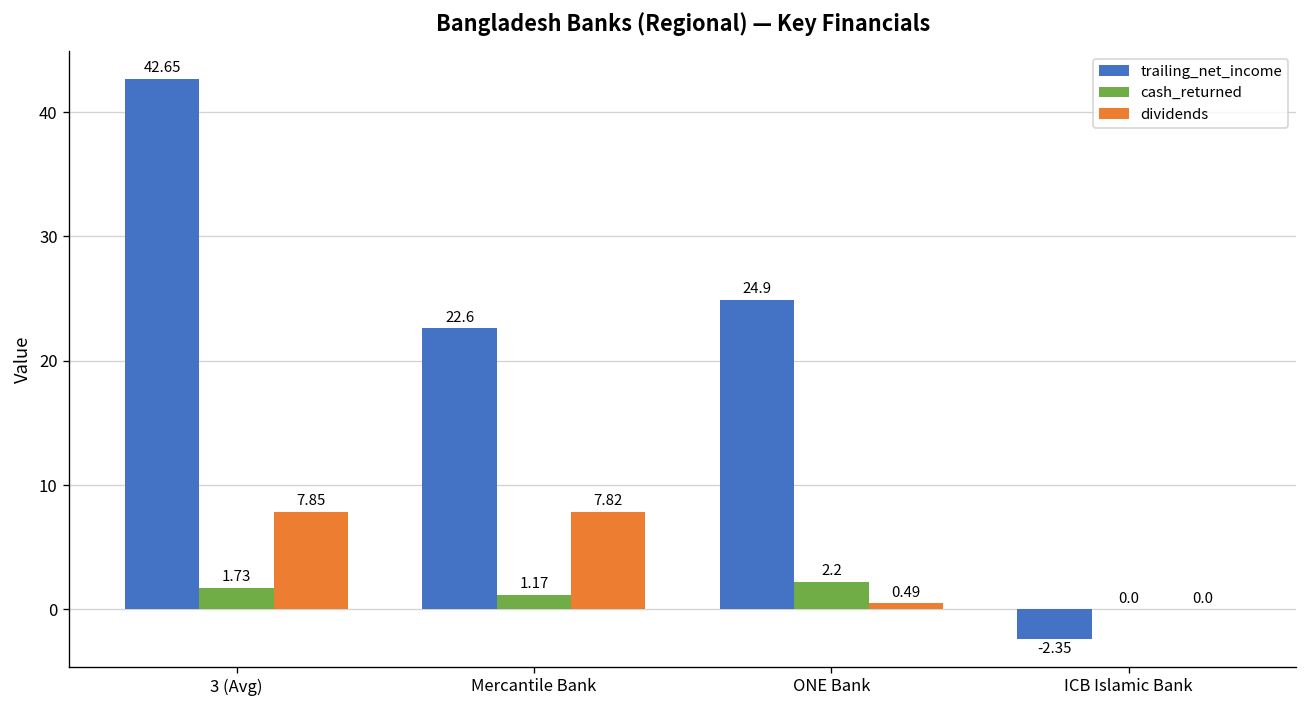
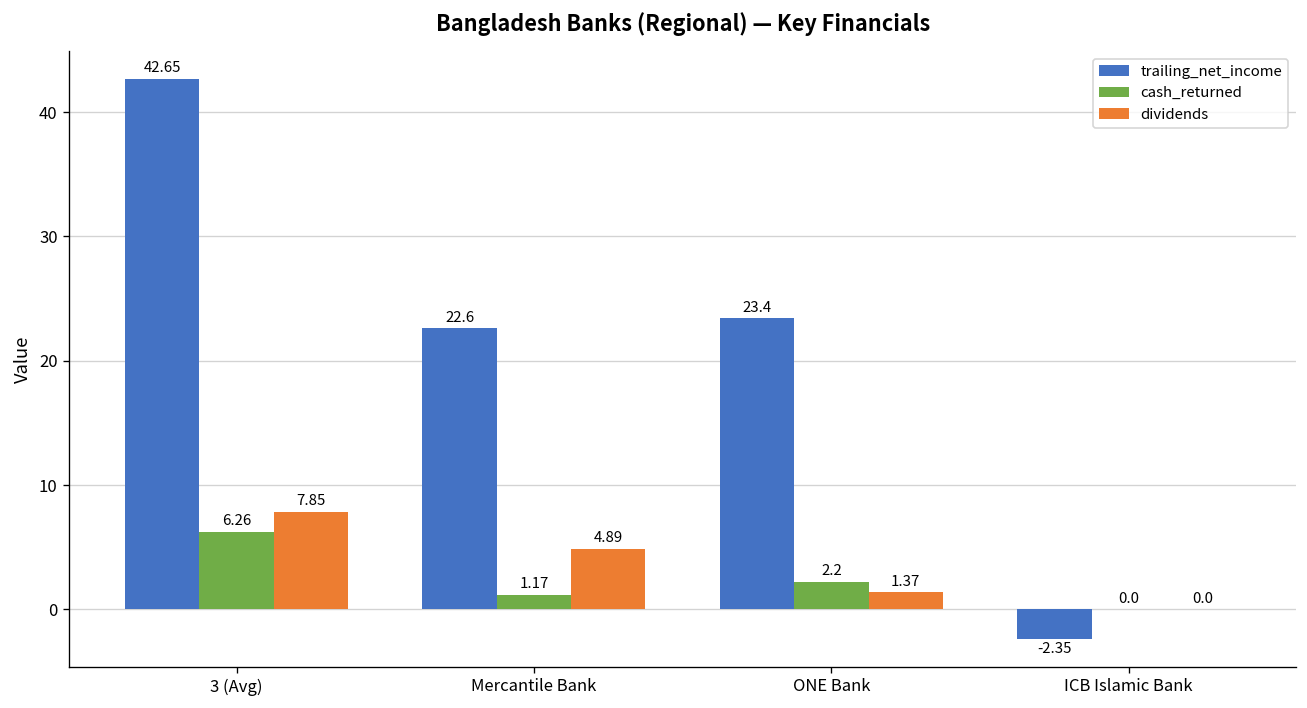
cash_returned, 3 (Avg): 1.73 -> 6.26
dividends, Mercantile Bank: 7.82 -> 4.89
trailing_net_income, ONE Bank: 24.9 -> 23.4
dividends, ONE Bank: 0.49 -> 1.37
